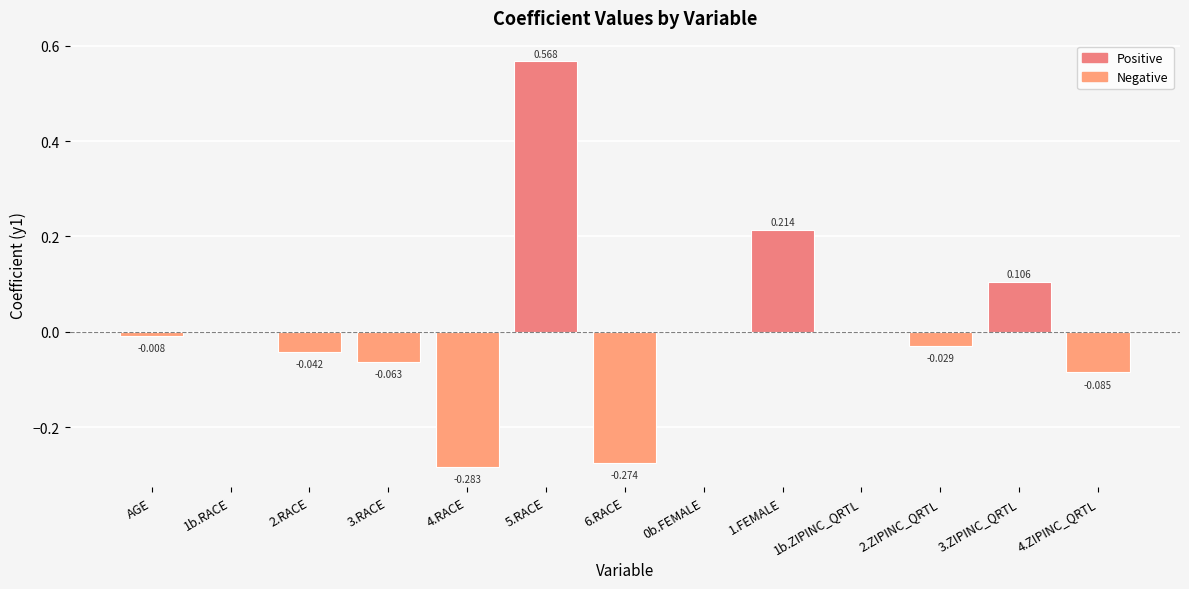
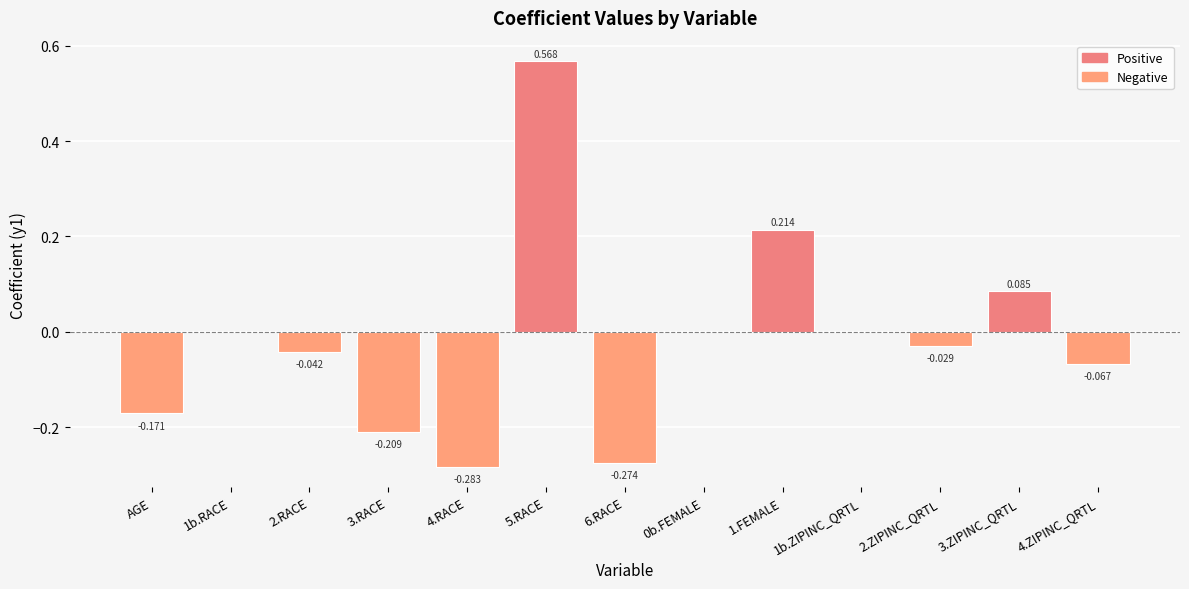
AGE: -0.008 -> -0.171
3.RACE: -0.063 -> -0.209
3.ZIPINC_QRTL: 0.106 -> 0.085
4.ZIPINC_QRTL: -0.085 -> -0.067
